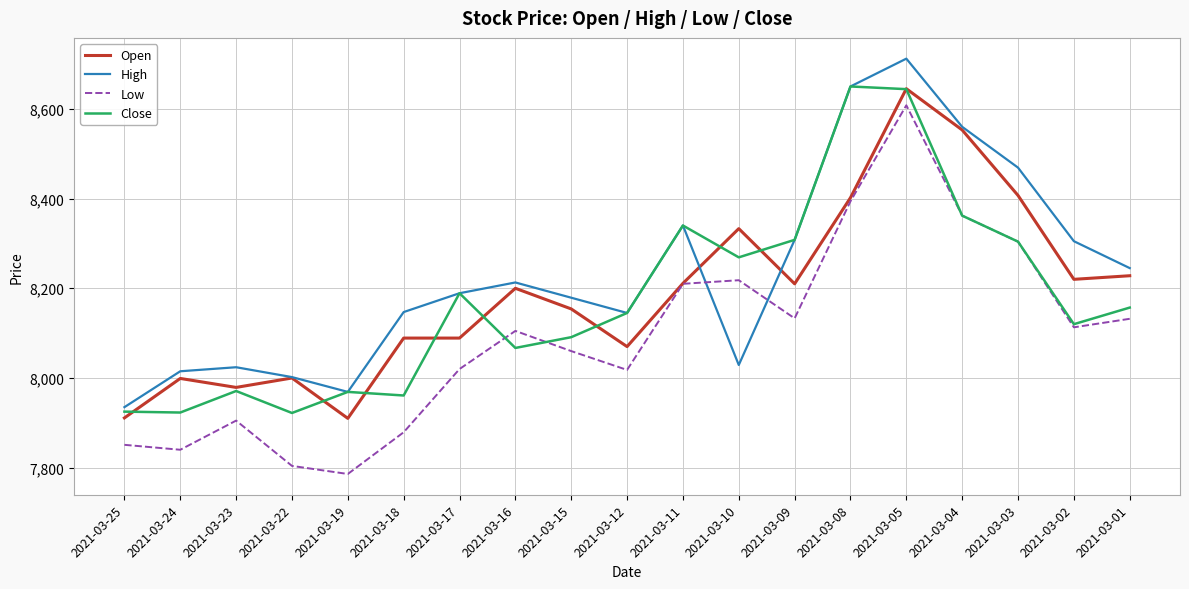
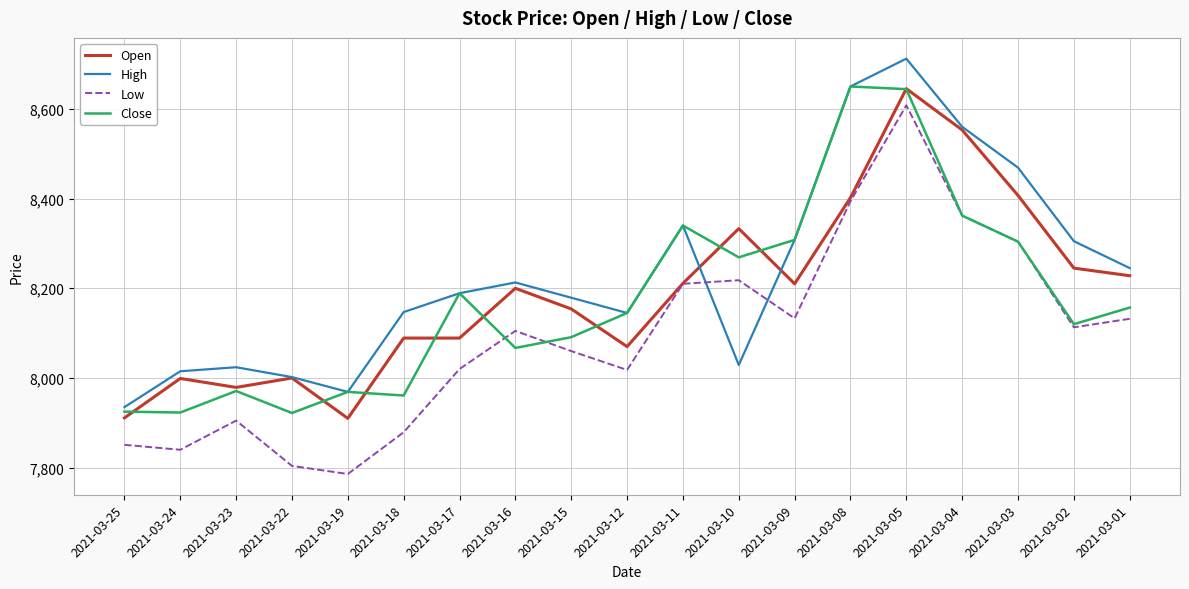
Open, 2021-03-02: 8,220 -> 8,250
